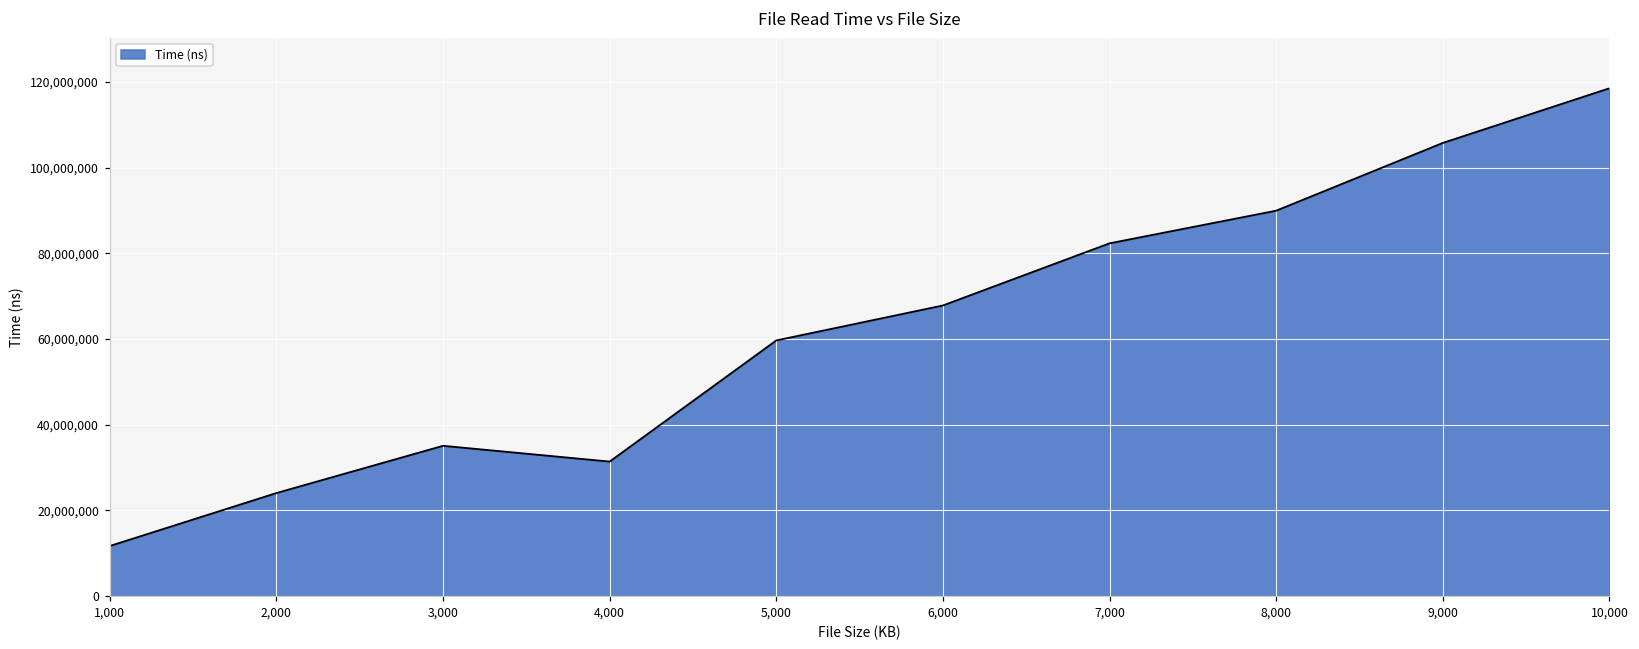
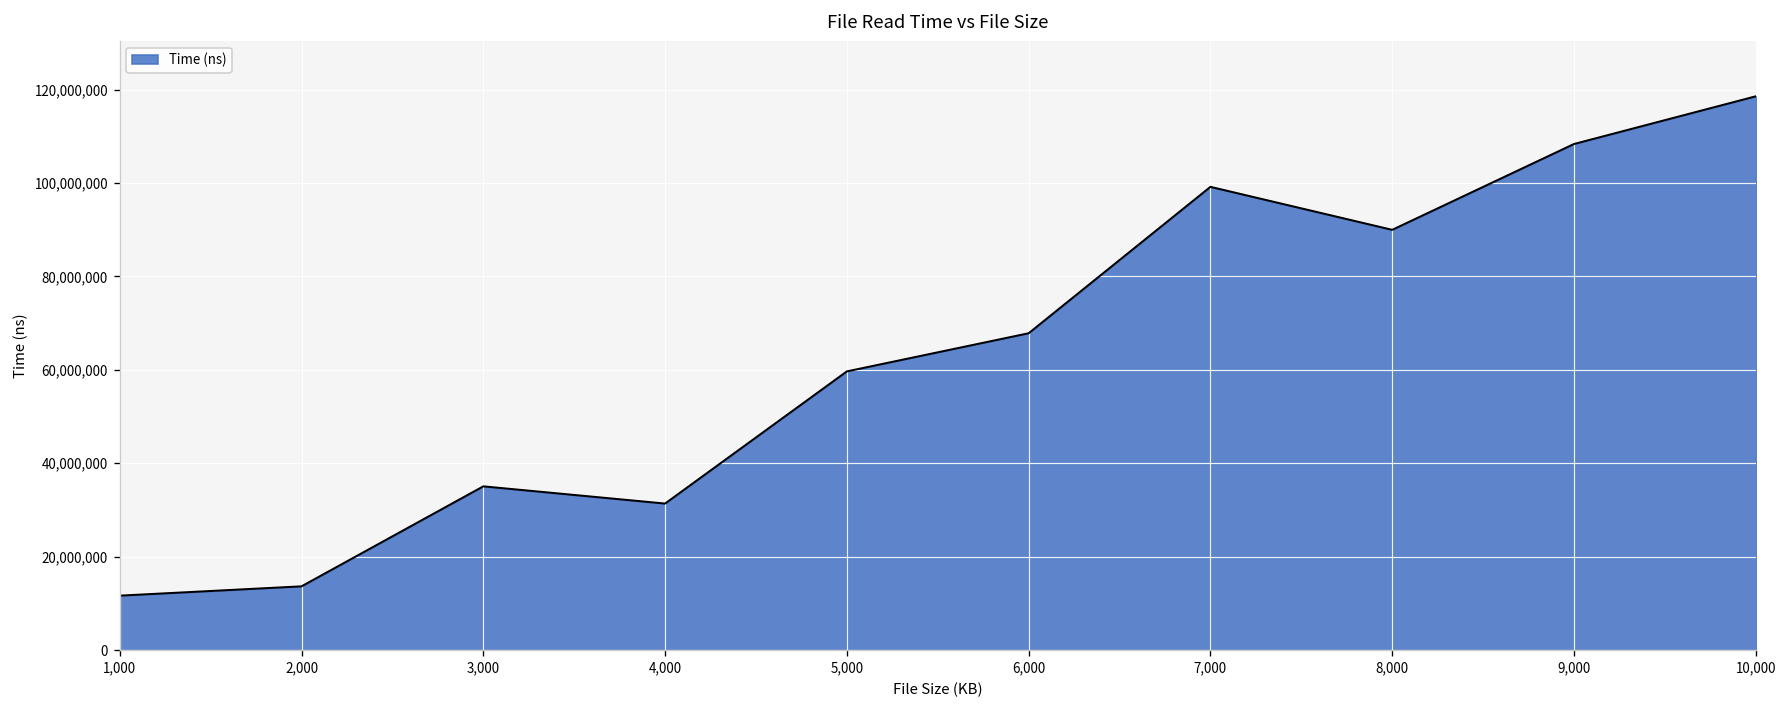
2,000: 24,000,000 -> 14,000,000
7,000: 82,000,000 -> 99,000,000
9,000: 106,000,000 -> 108,000,000
